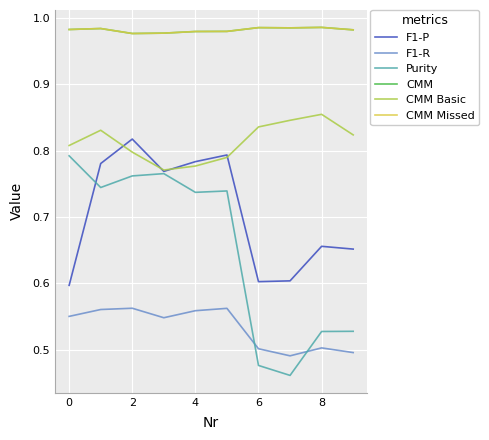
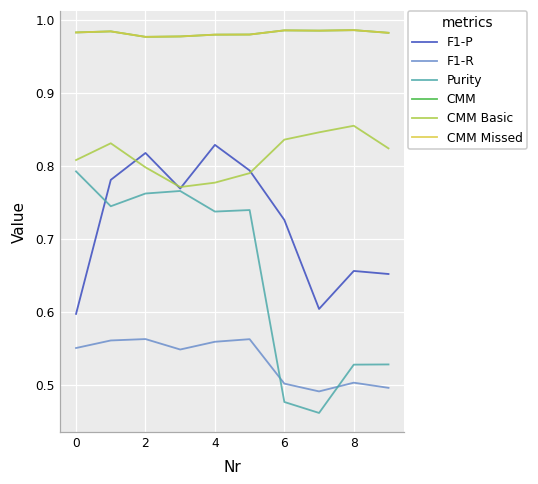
F1-P, 4: 0.78 -> 0.83
F1-P, 6: 0.60 -> 0.73
